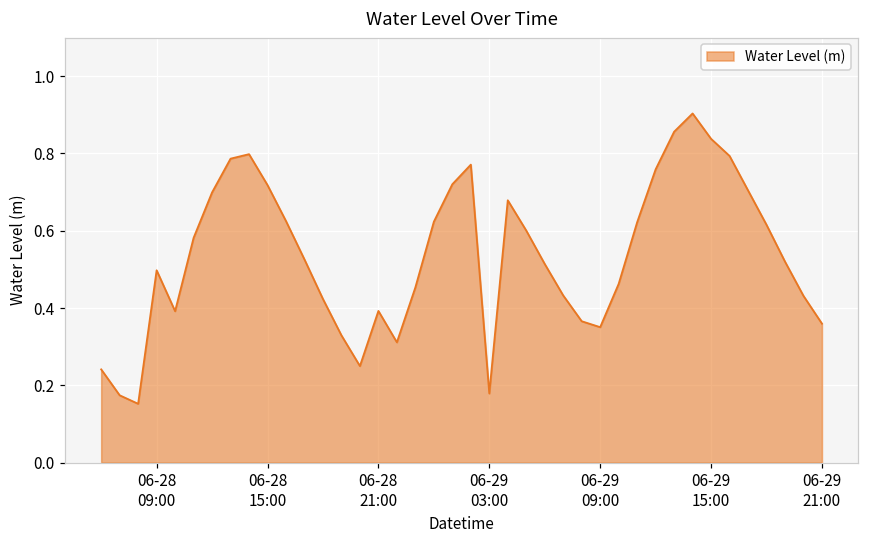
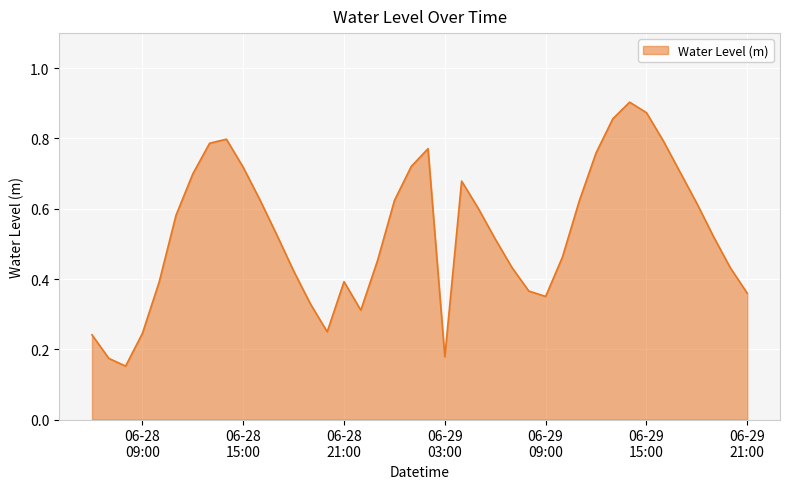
06-28 09:00: 0.50 -> 0.25
06-29 15:00: 0.84 -> 0.87
